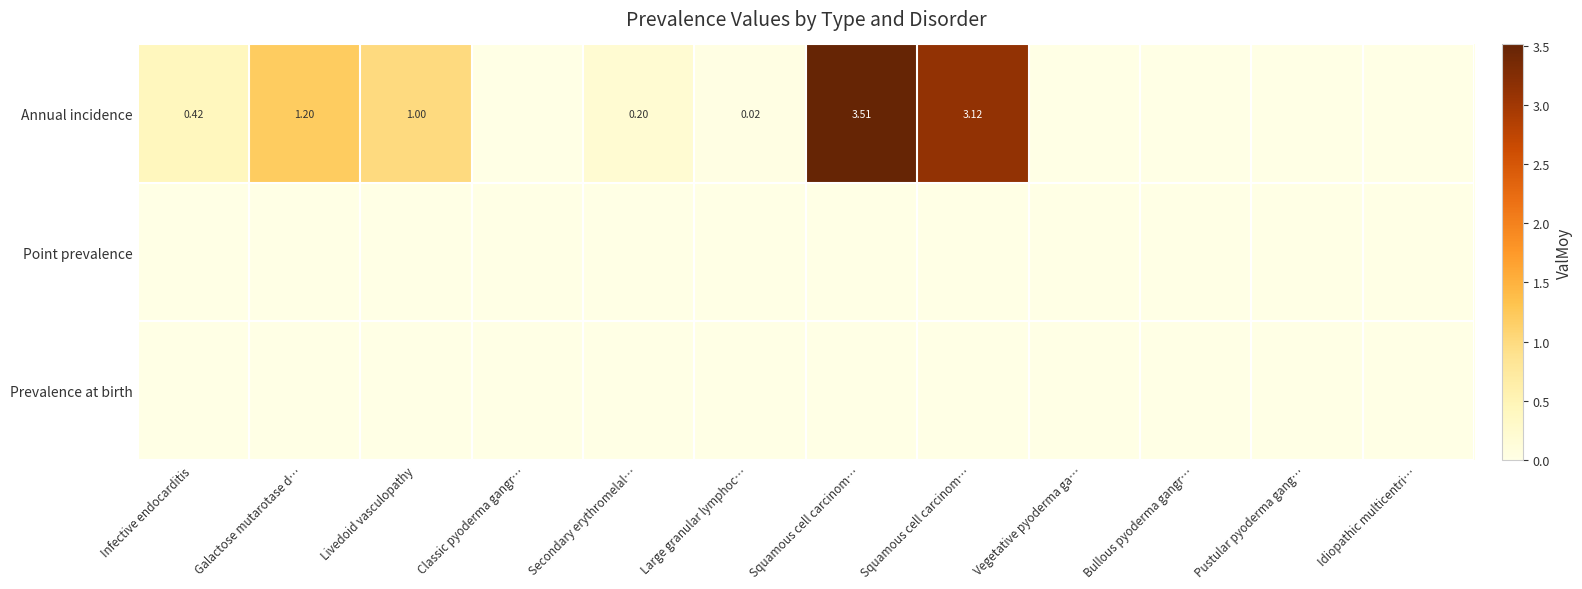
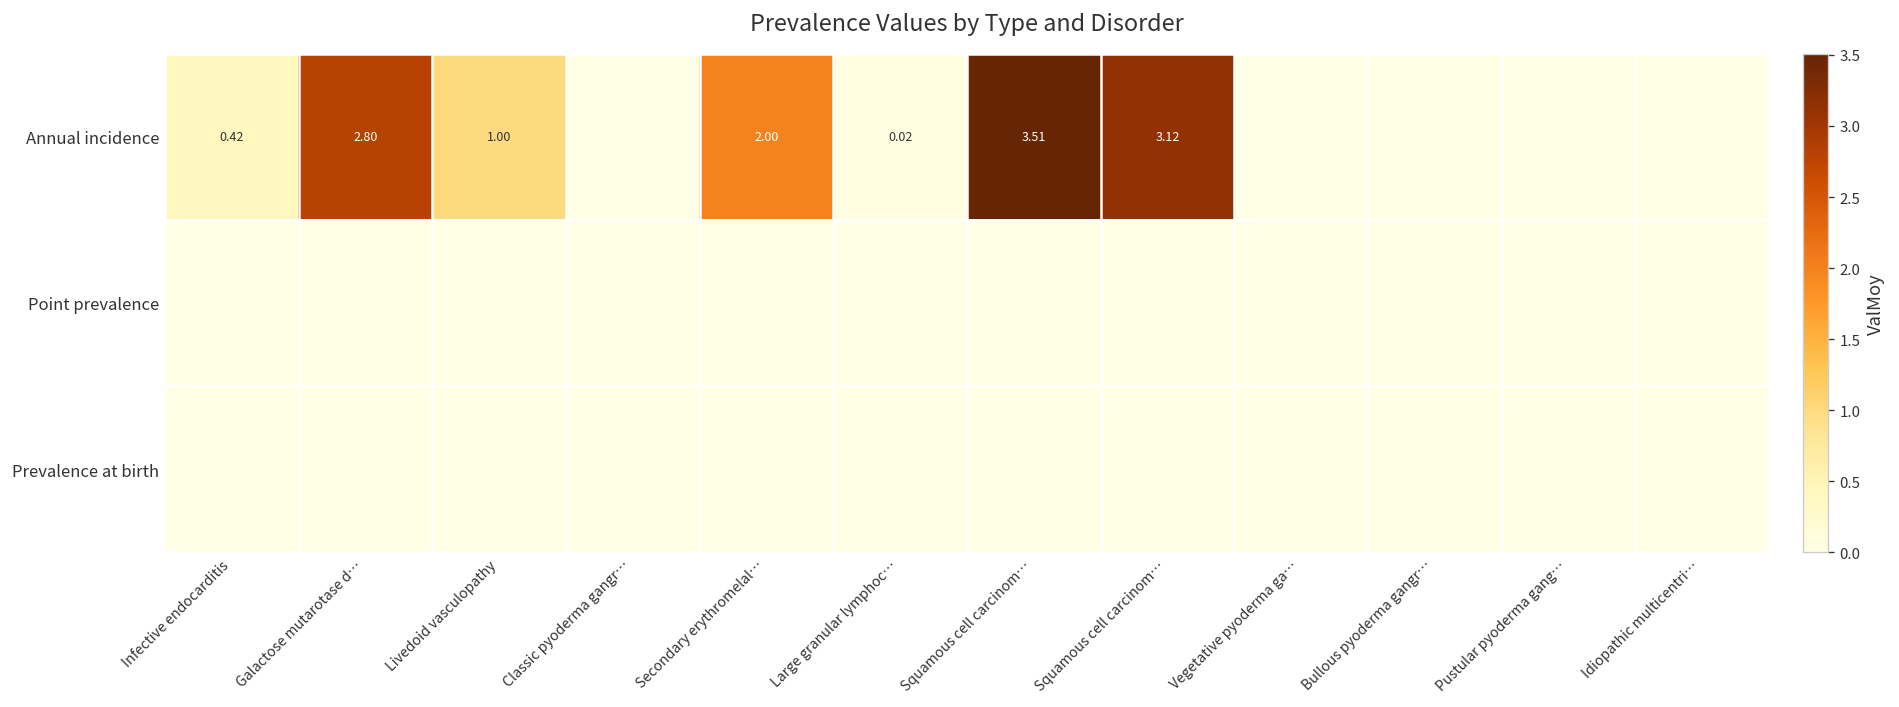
Annual incidence, Galactose mutarotase d…: 1.20 -> 2.80
Annual incidence, Secondary erythromelal…: 0.20 -> 2.00
